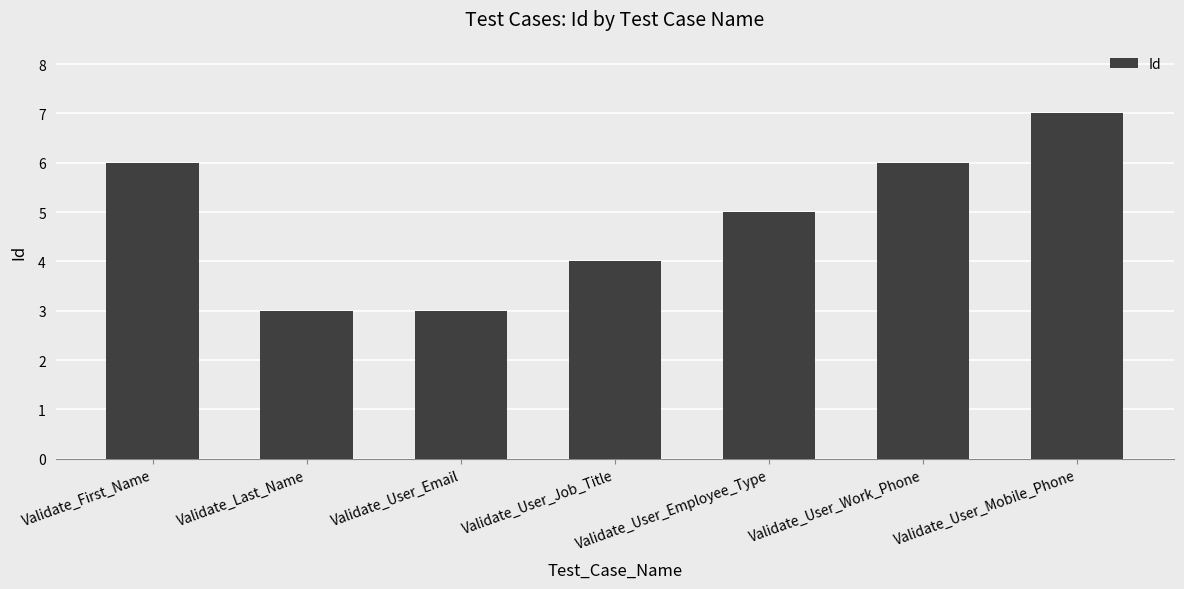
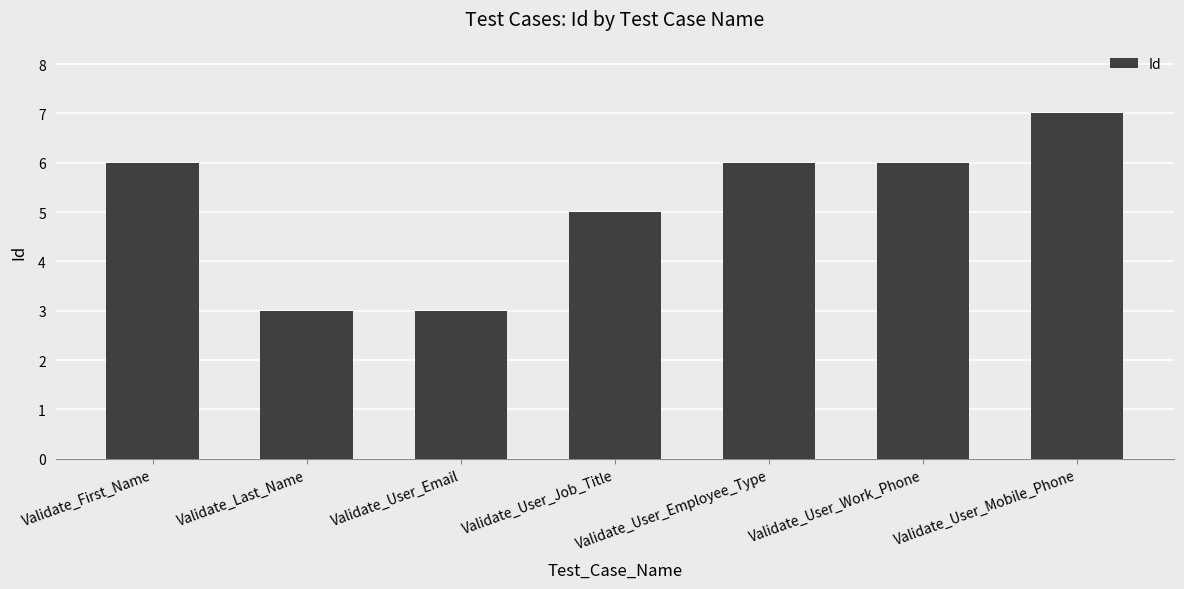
Validate_User_Job_Title: 4 -> 5
Validate_User_Employee_Type: 5 -> 6
